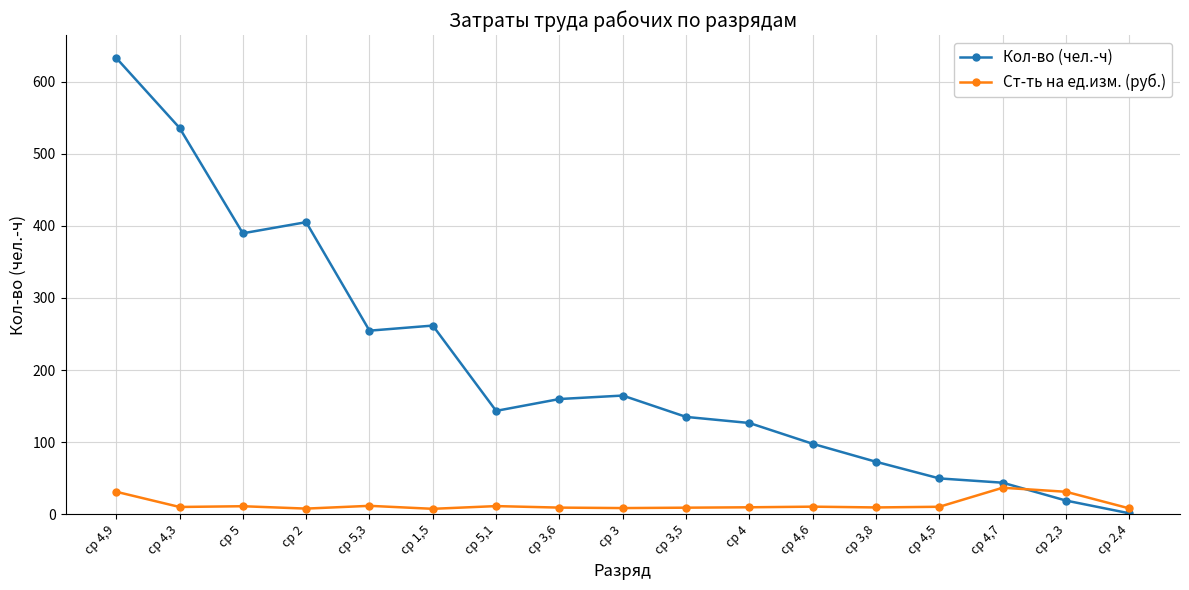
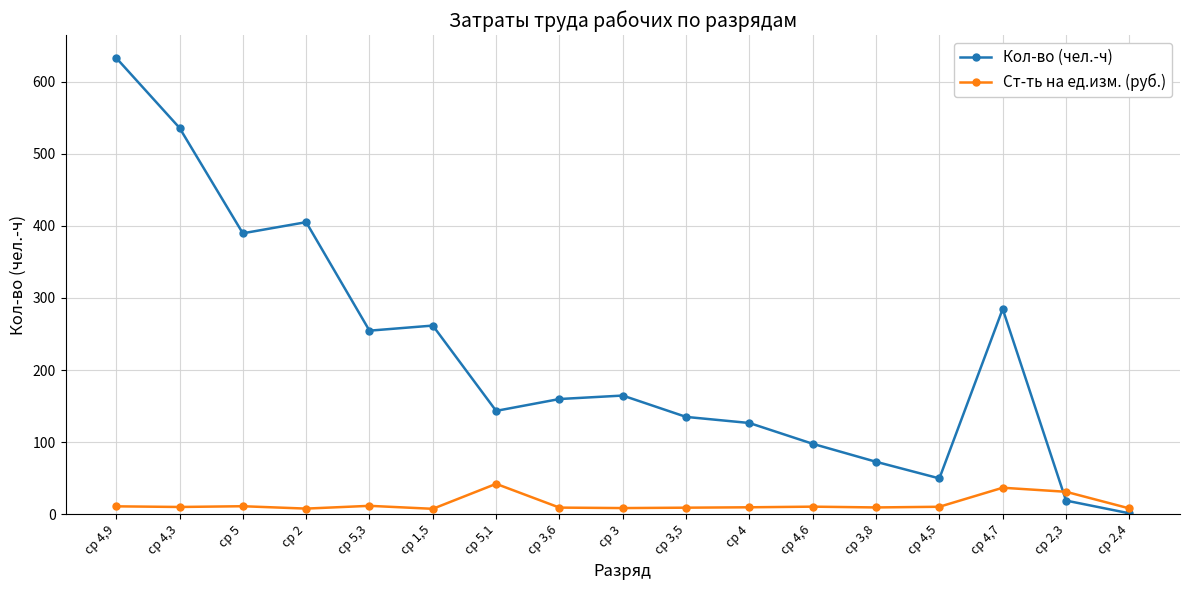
Ст-ть на ед.изм. (руб.), ср 4,9: 30 -> 10
Ст-ть на ед.изм. (руб.), ср 5,1: 10 -> 40
Кол-во (чел.-ч), ср 4,7: 40 -> 280
